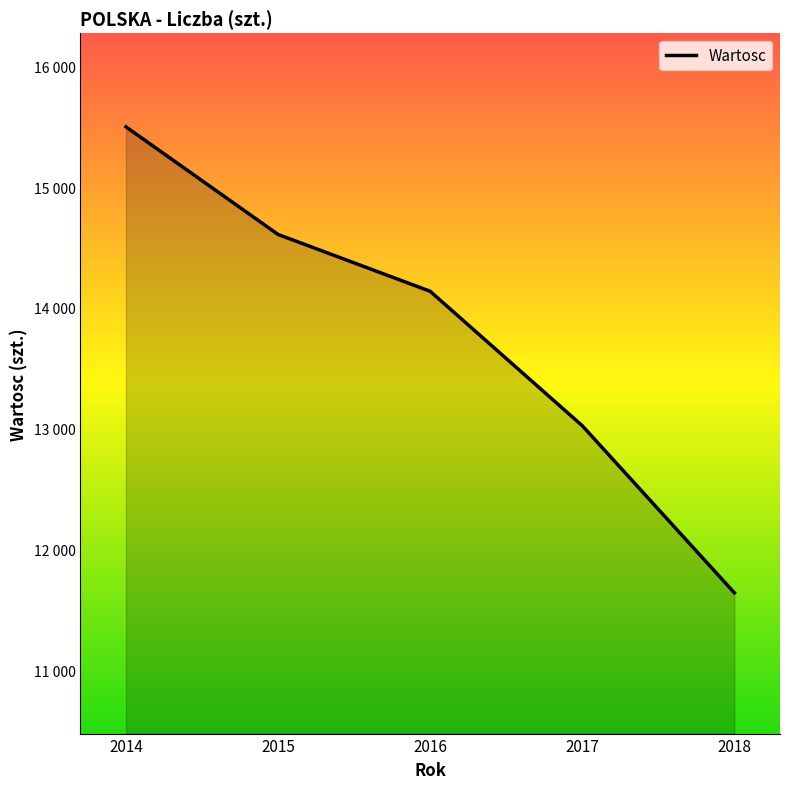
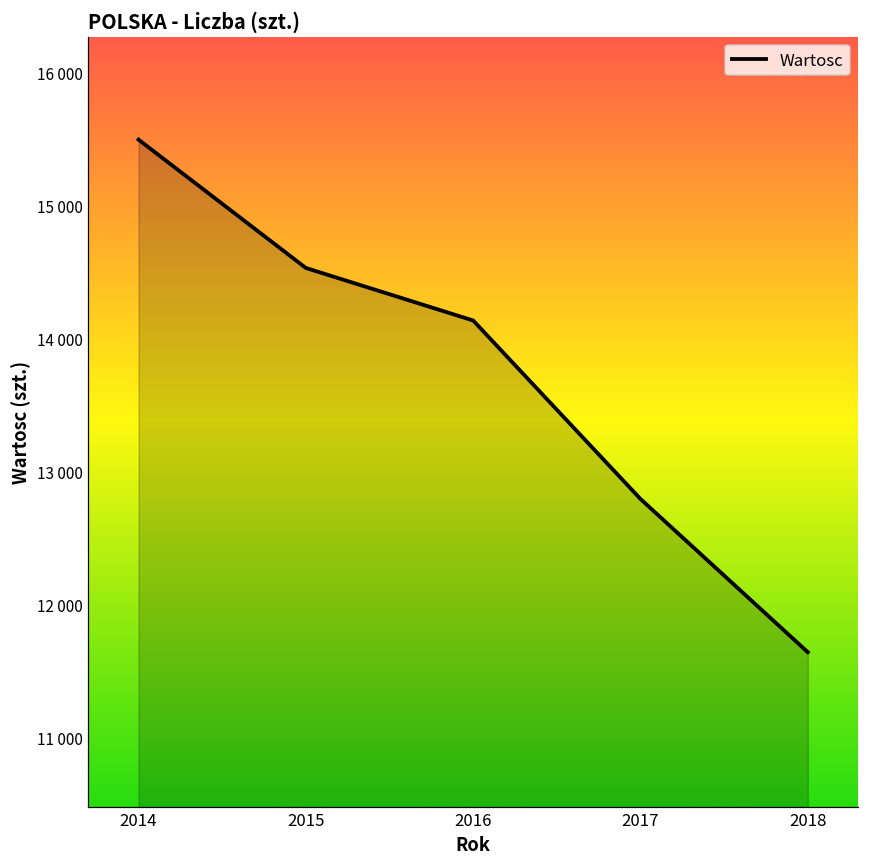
2015: 14610 -> 14530
2017: 13030 -> 12800
